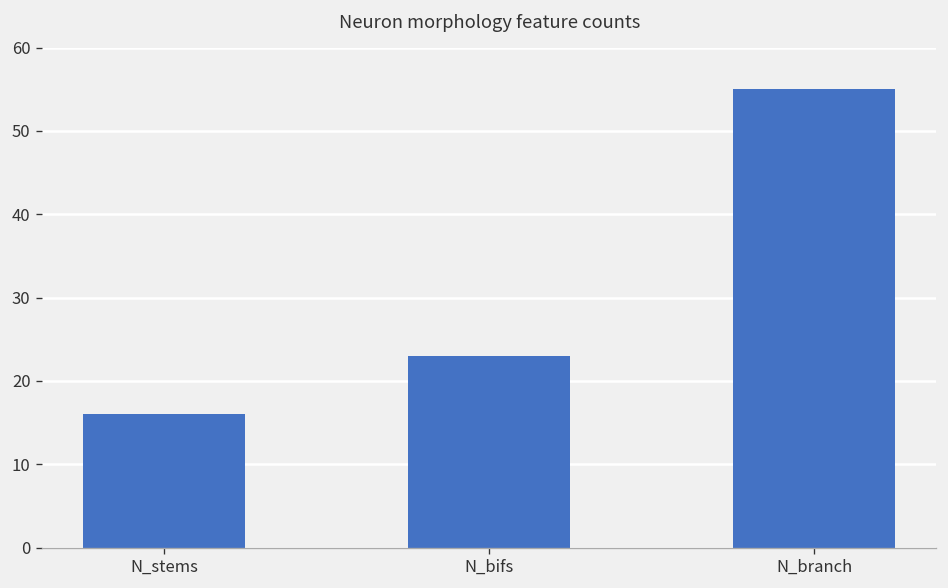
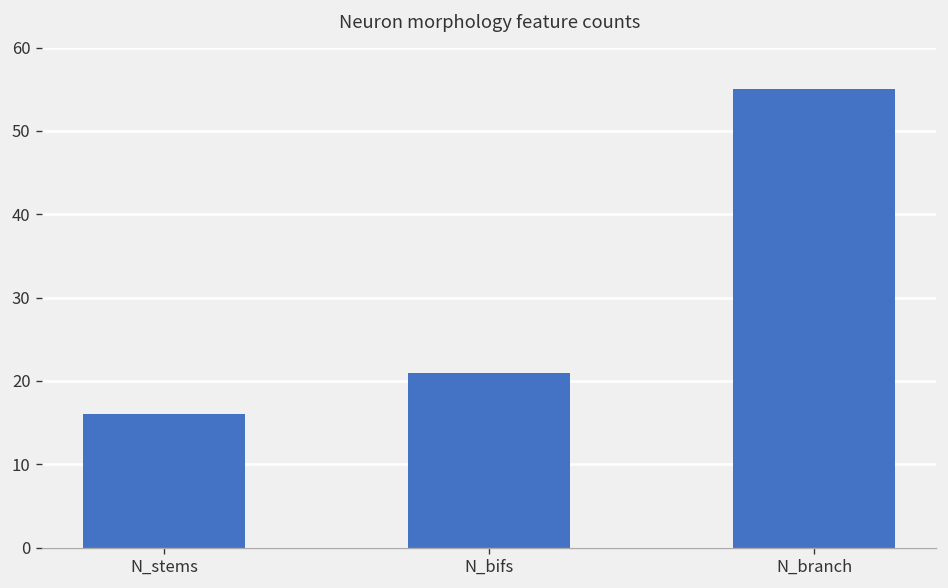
N_bifs: 23 -> 21
